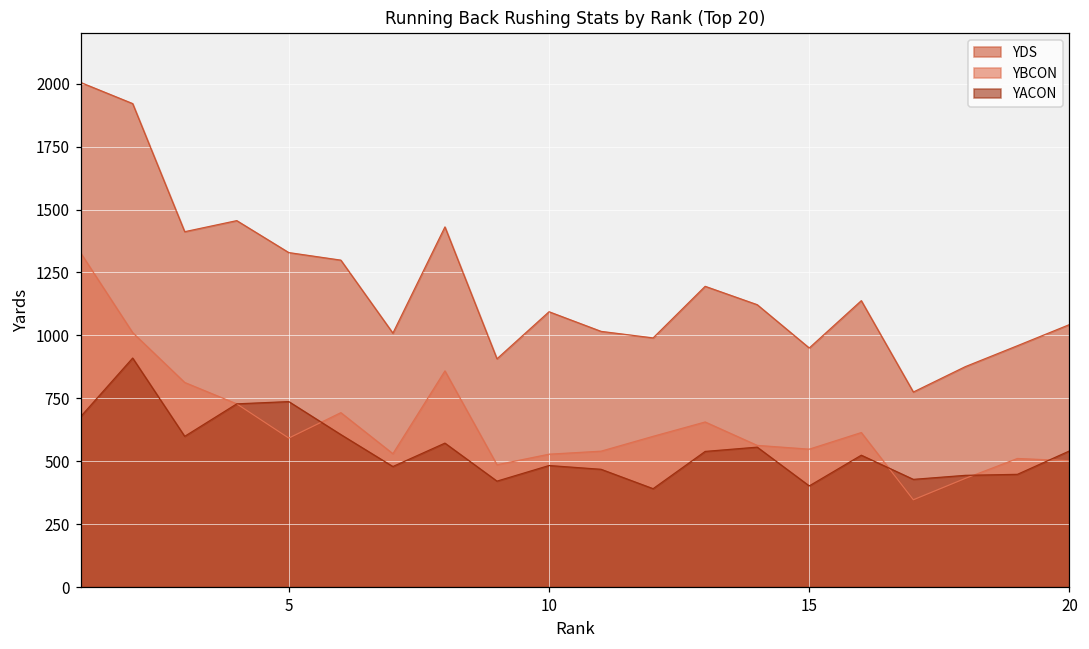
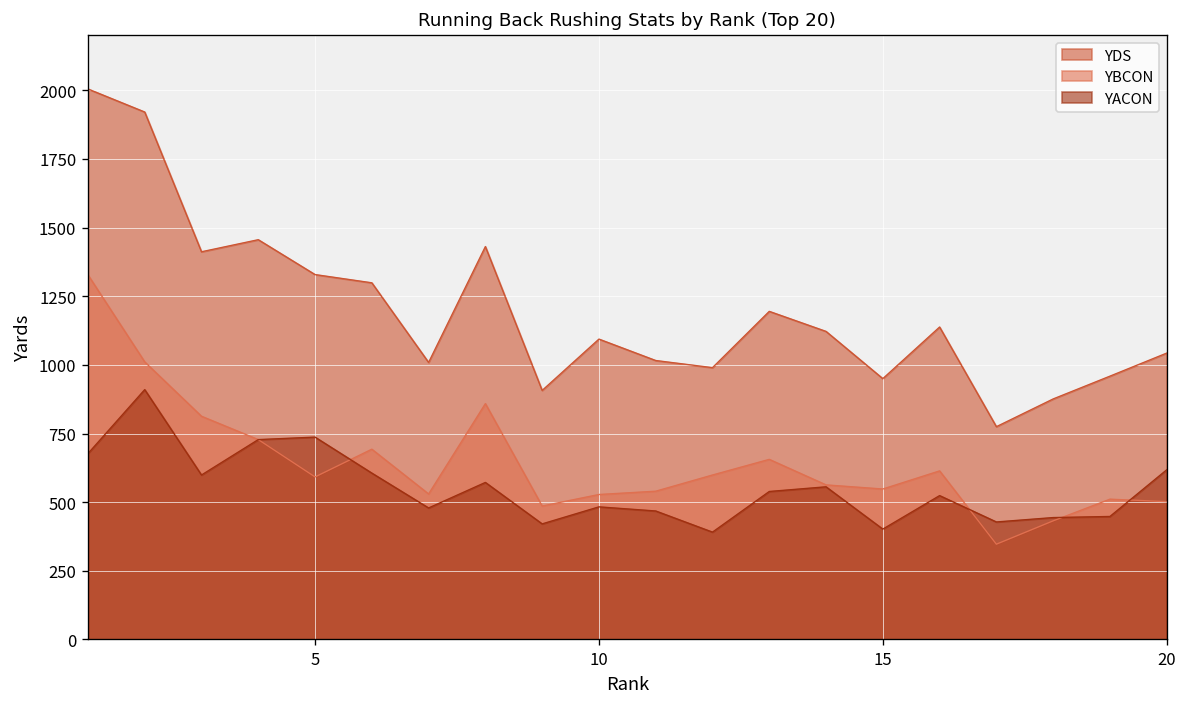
YACON, 20: 540 -> 620
